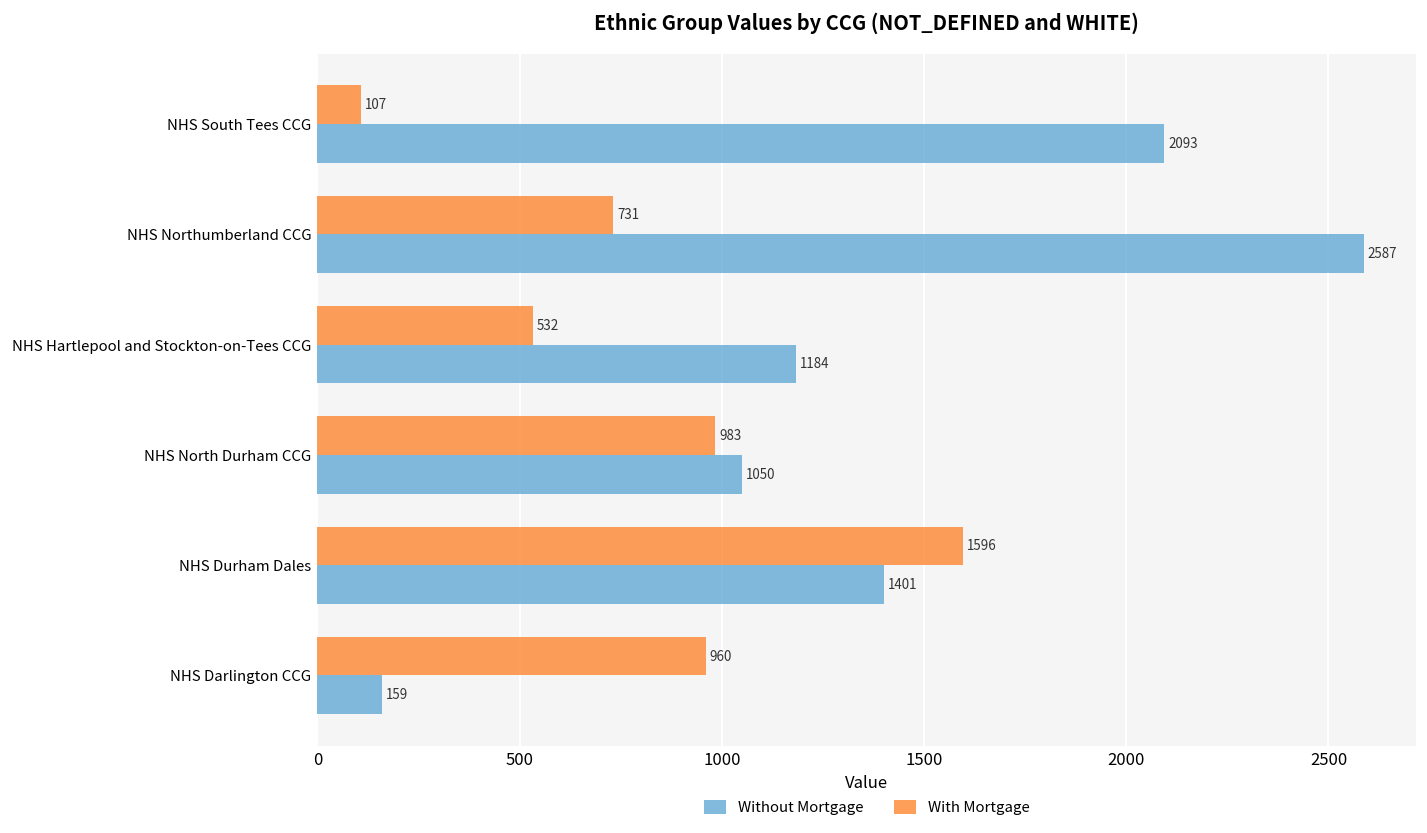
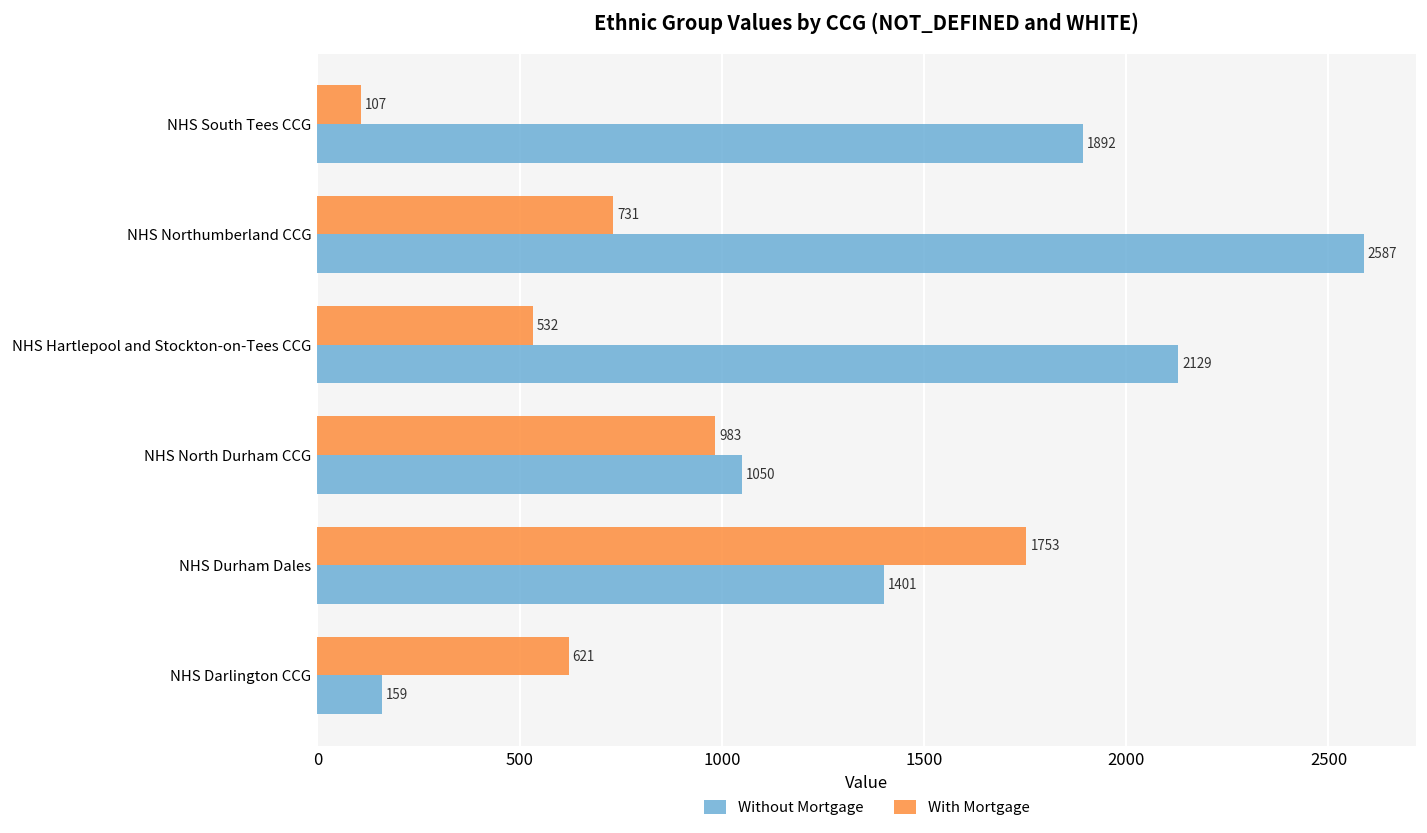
Without Mortgage, NHS South Tees CCG: 2093 -> 1892
Without Mortgage, NHS Hartlepool and Stockton-on-Tees CCG: 1184 -> 2129
With Mortgage, NHS Durham Dales: 1596 -> 1753
With Mortgage, NHS Darlington CCG: 960 -> 621
